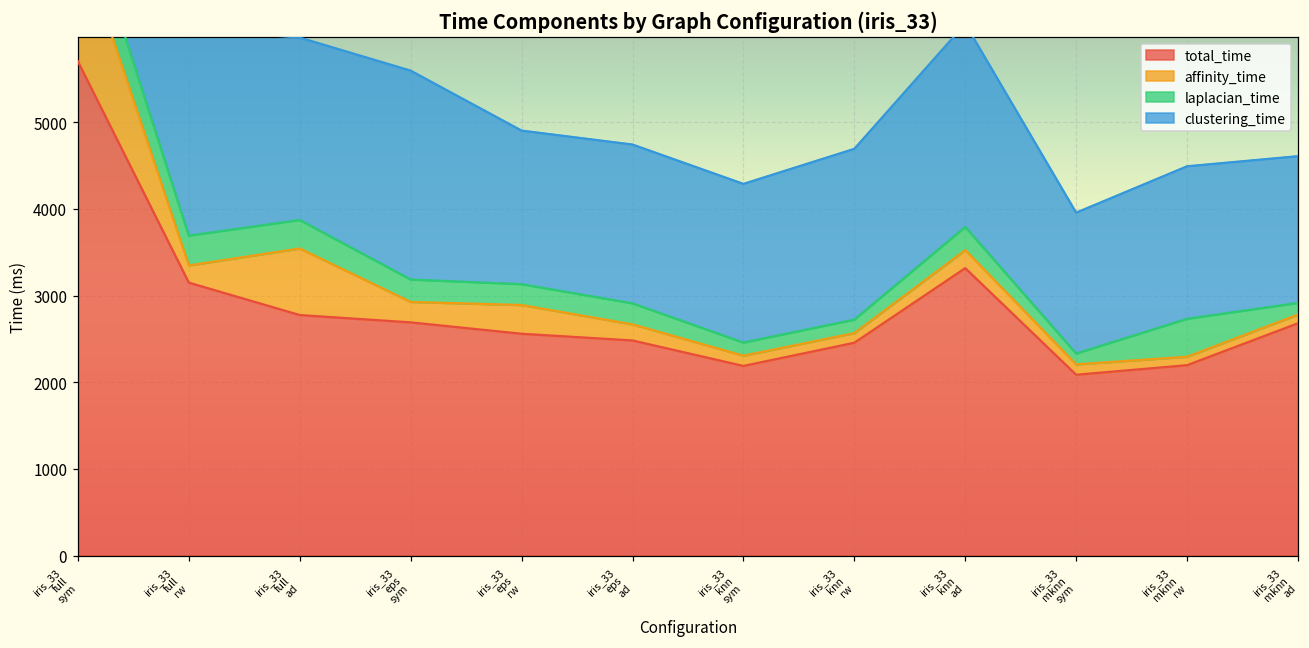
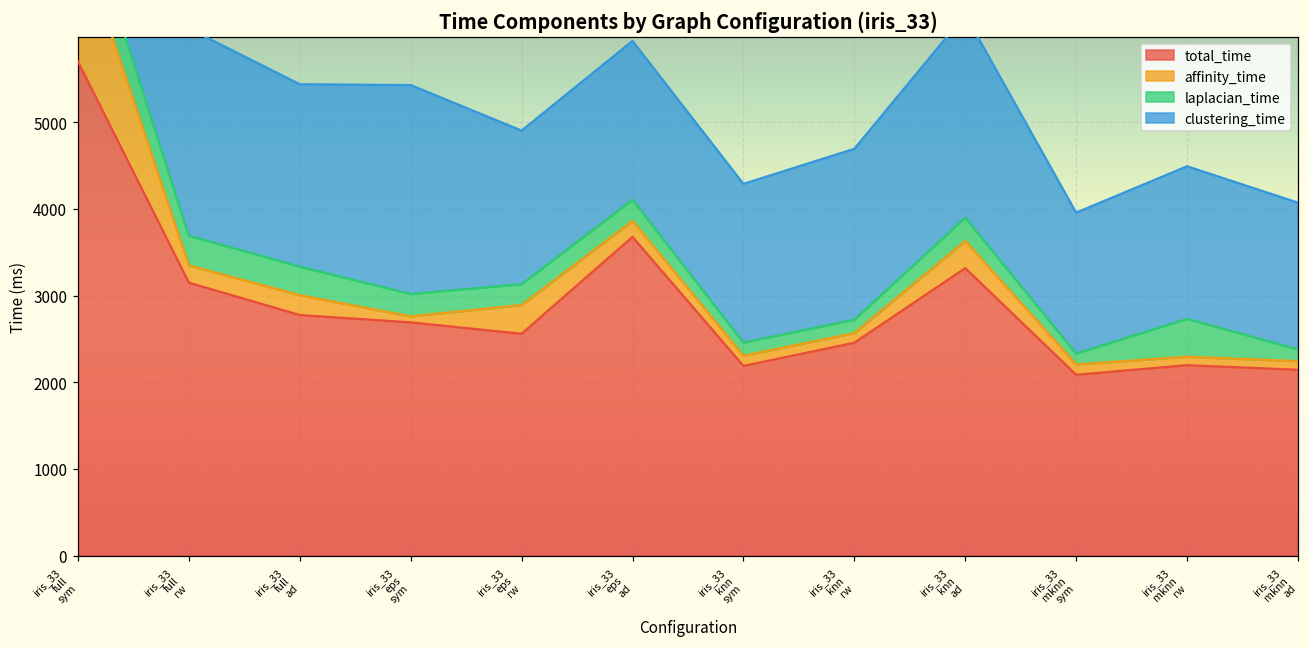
affinity_time, iris_33 full ad: 800 -> 200
affinity_time, iris_33 eps sym: 200 -> 100
total_time, iris_33 eps ad: 2500 -> 3700
affinity_time, iris_33 knn ad: 200 -> 300
total_time, iris_33 mknn ad: 2700 -> 2100
